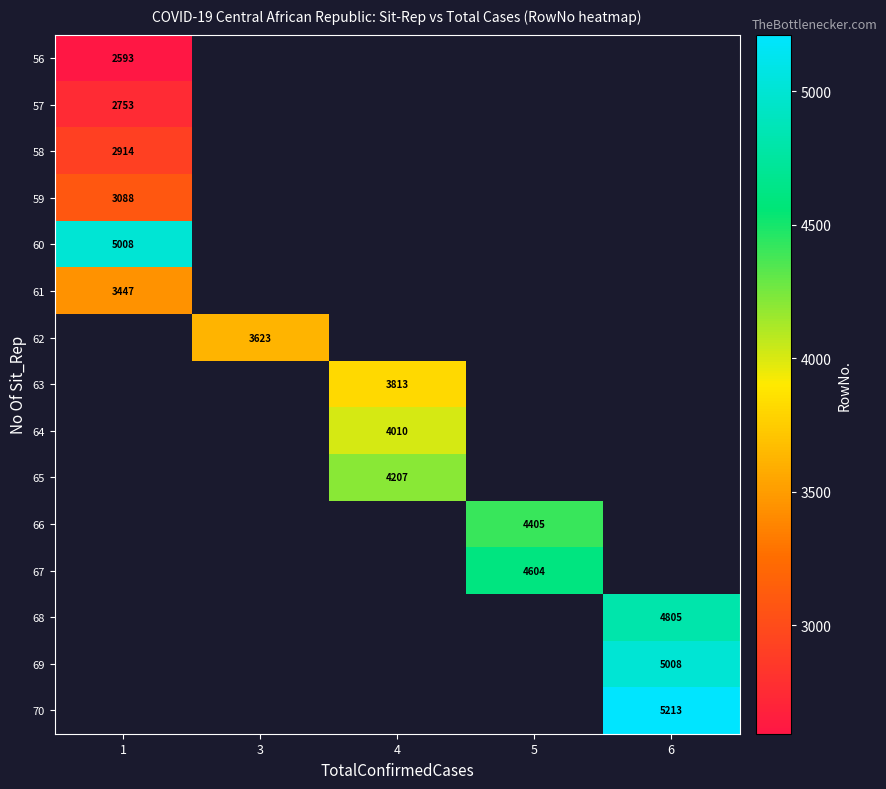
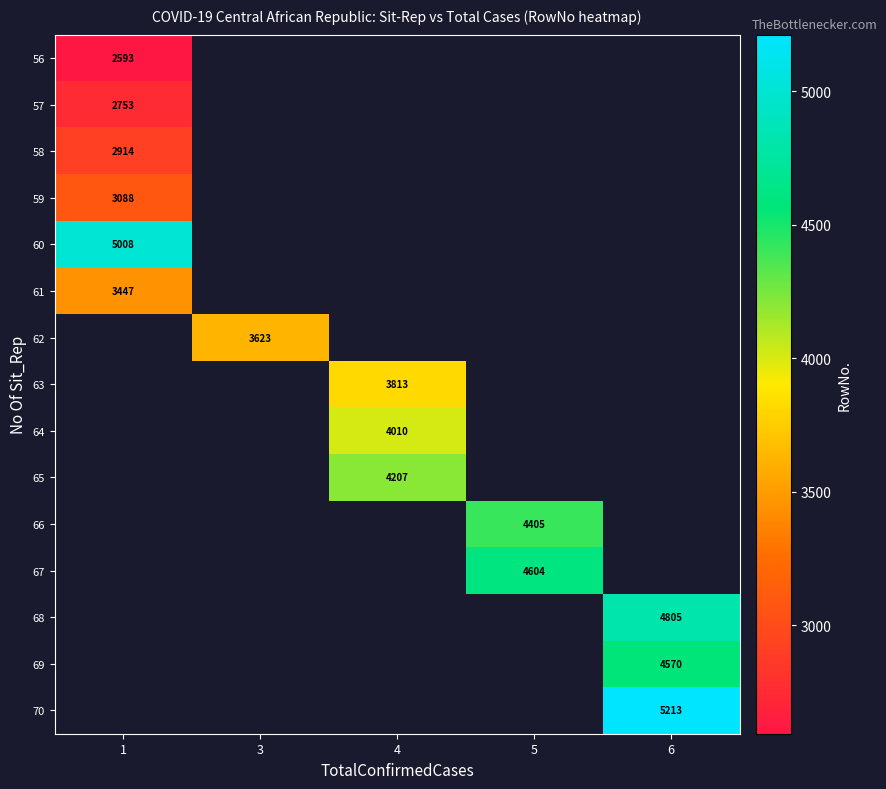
69, 6: 5008 -> 4570
